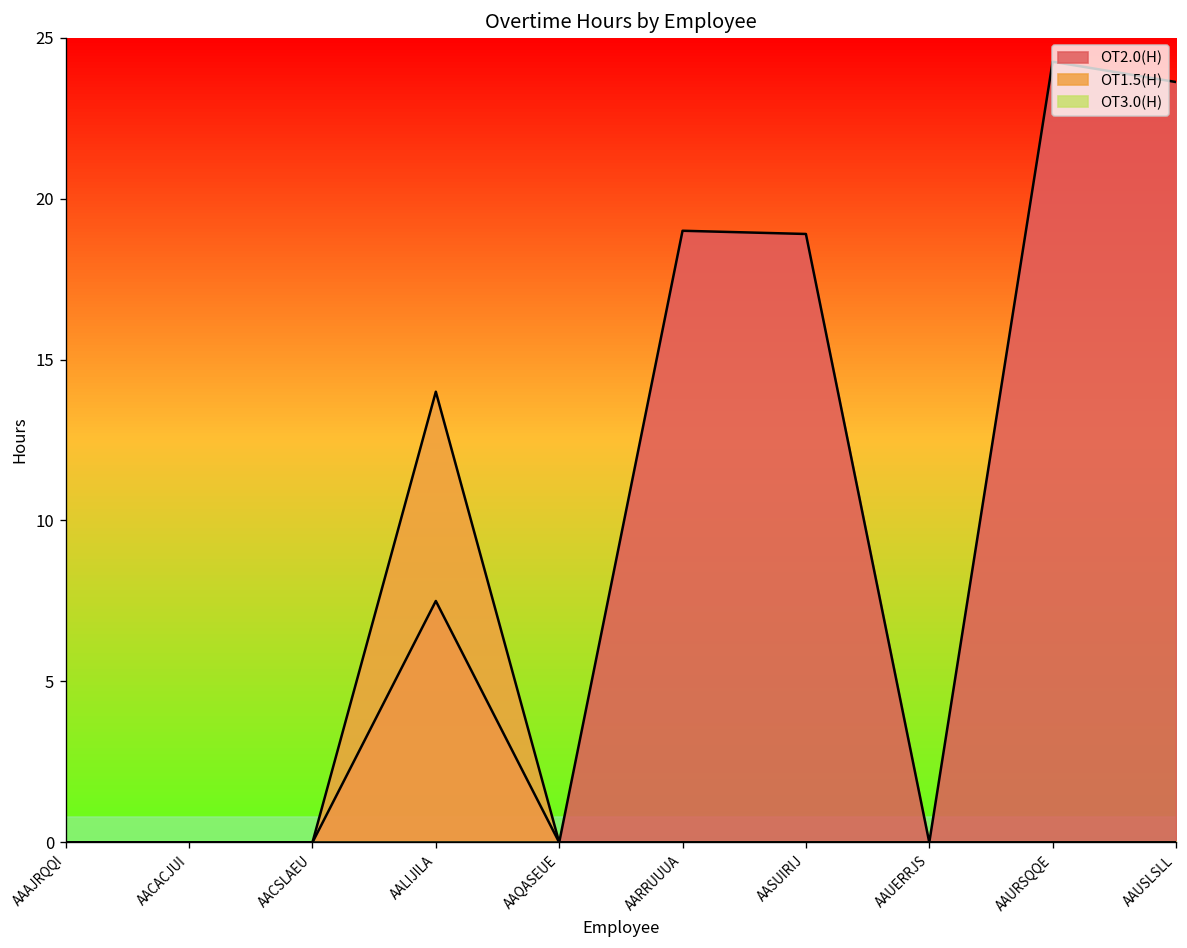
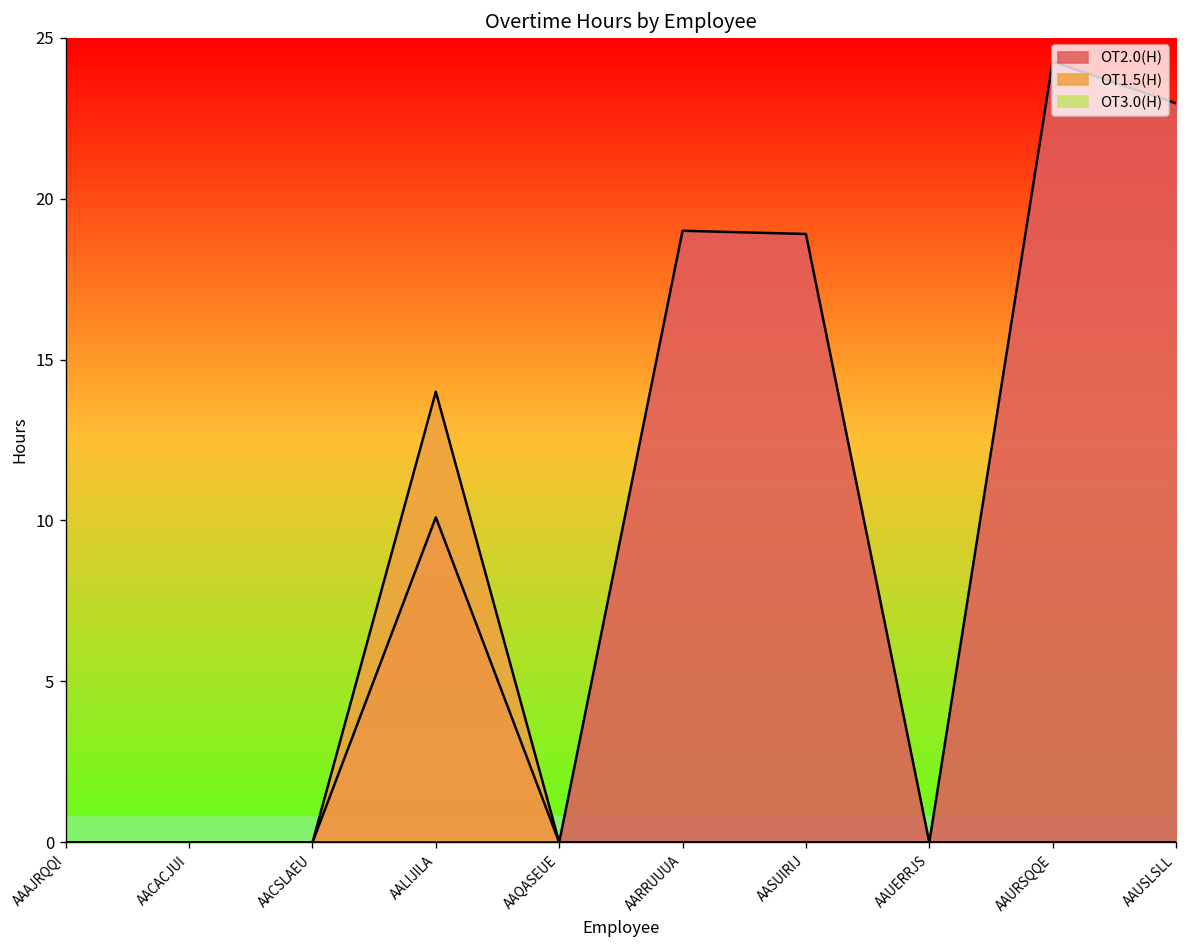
OT2.0(H), AALIJILA: 7.5 -> 10.1
OT2.0(H), AAUSLSLL: 23.6 -> 23.0
